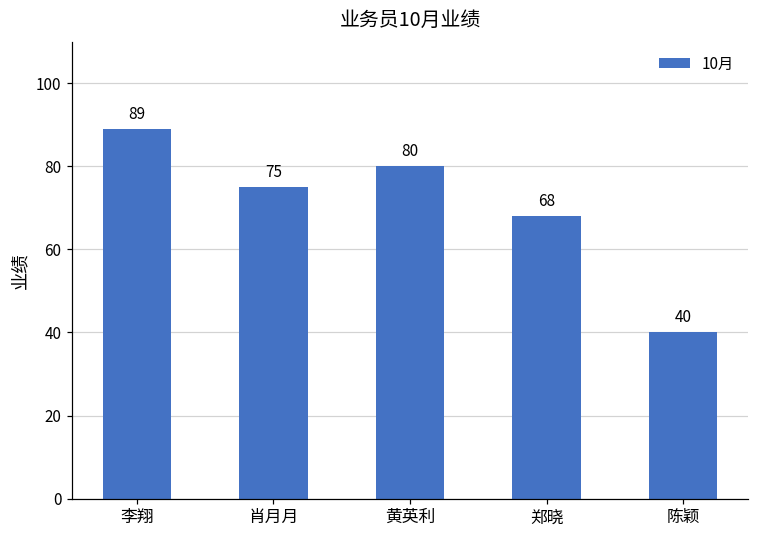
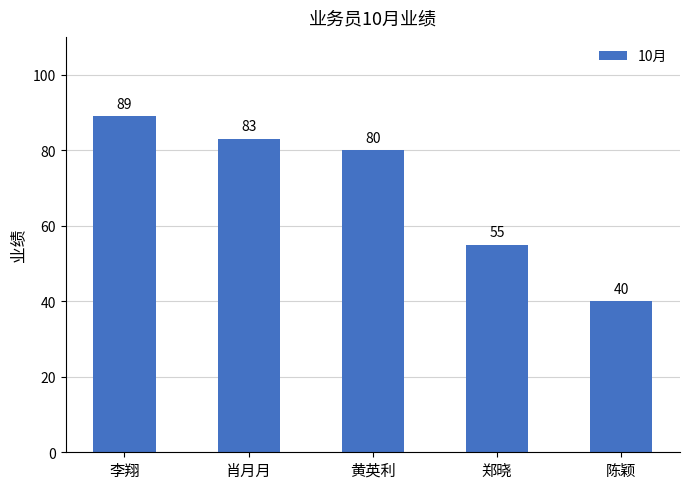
肖月月: 75 -> 83
郑晓: 68 -> 55
